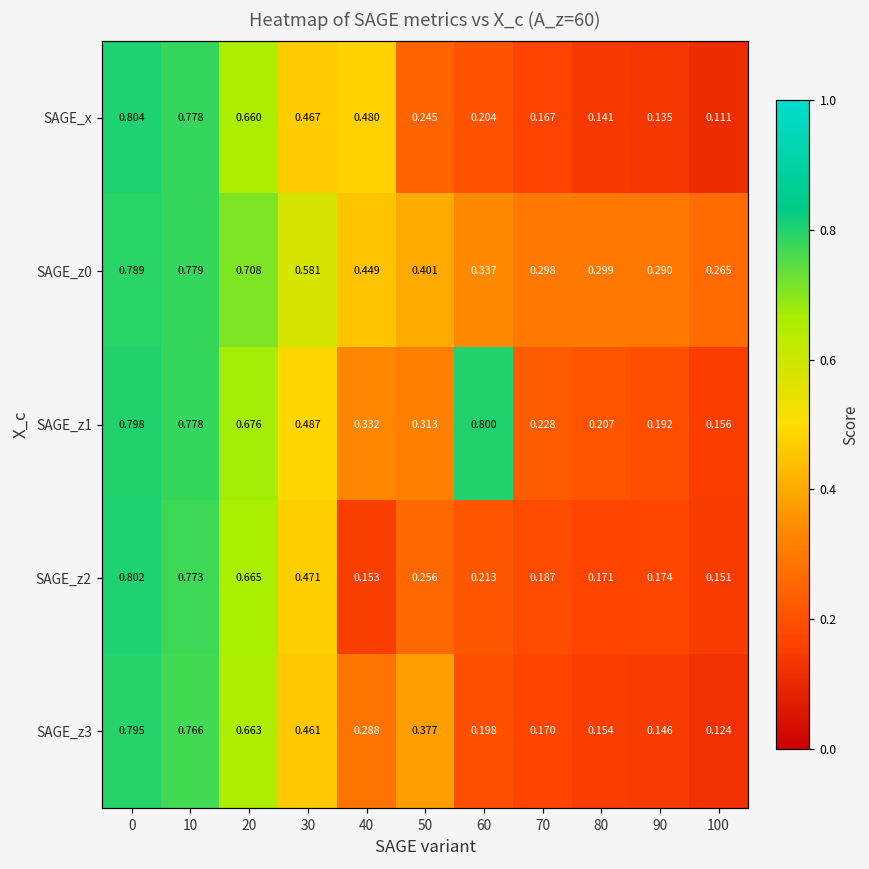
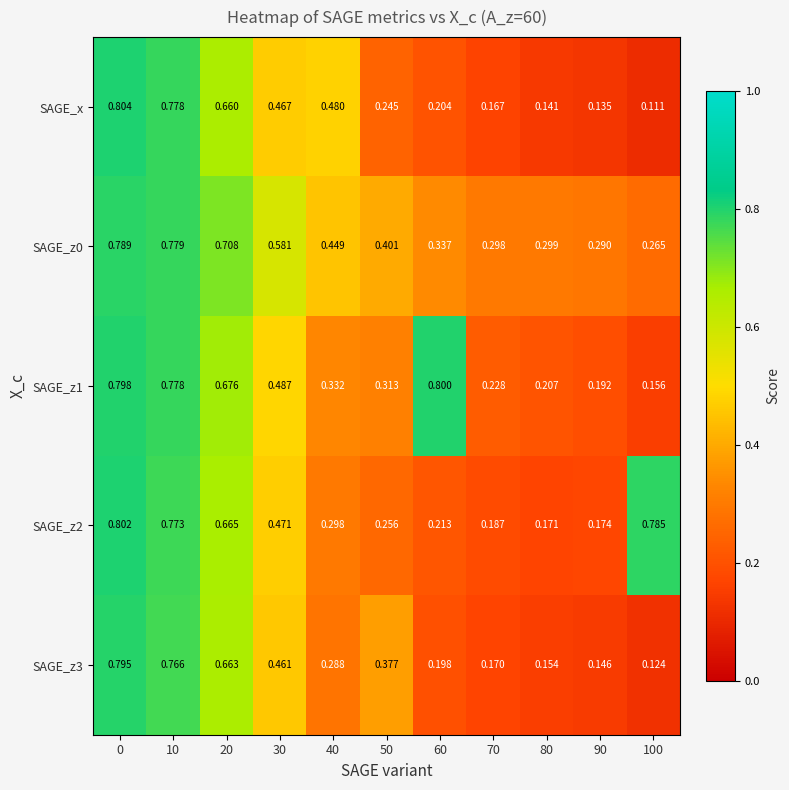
SAGE_z2, 40: 0.153 -> 0.298
SAGE_z2, 100: 0.151 -> 0.785
